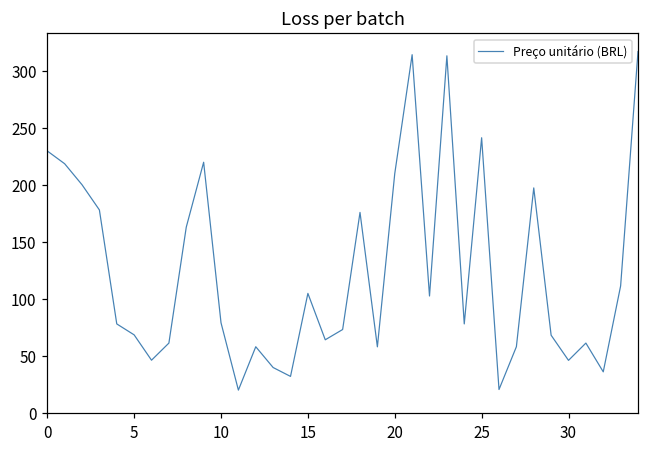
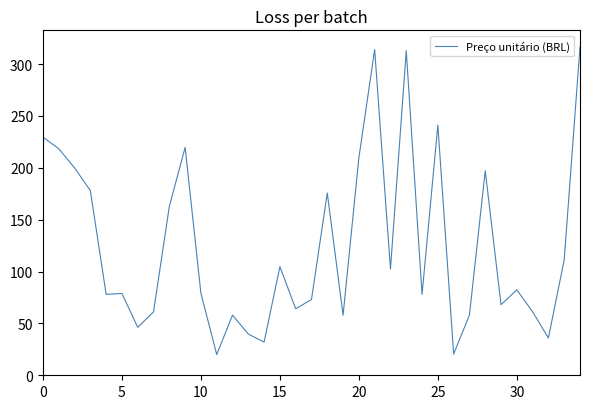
5: 68 -> 79
30: 46 -> 82
